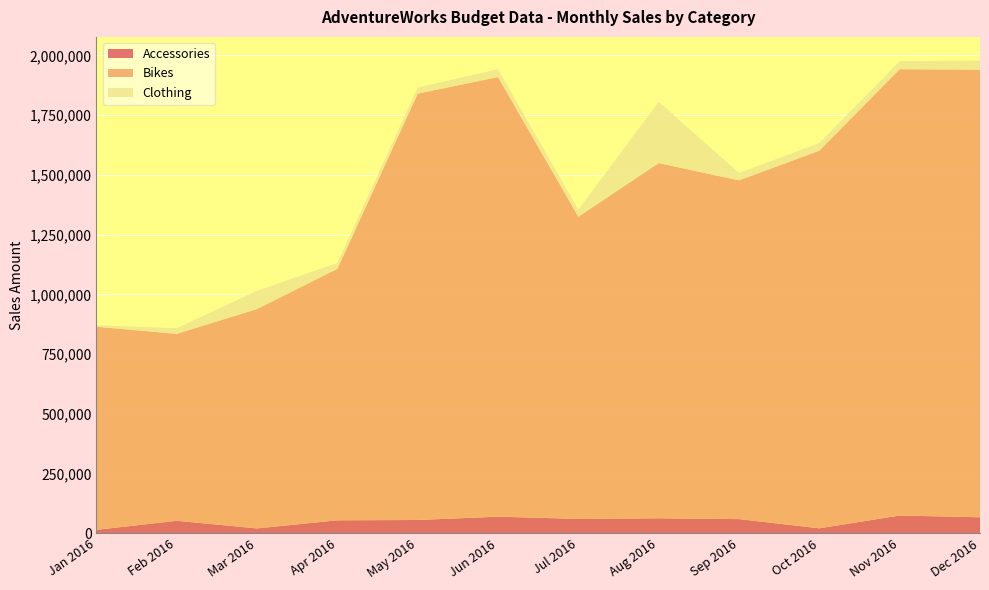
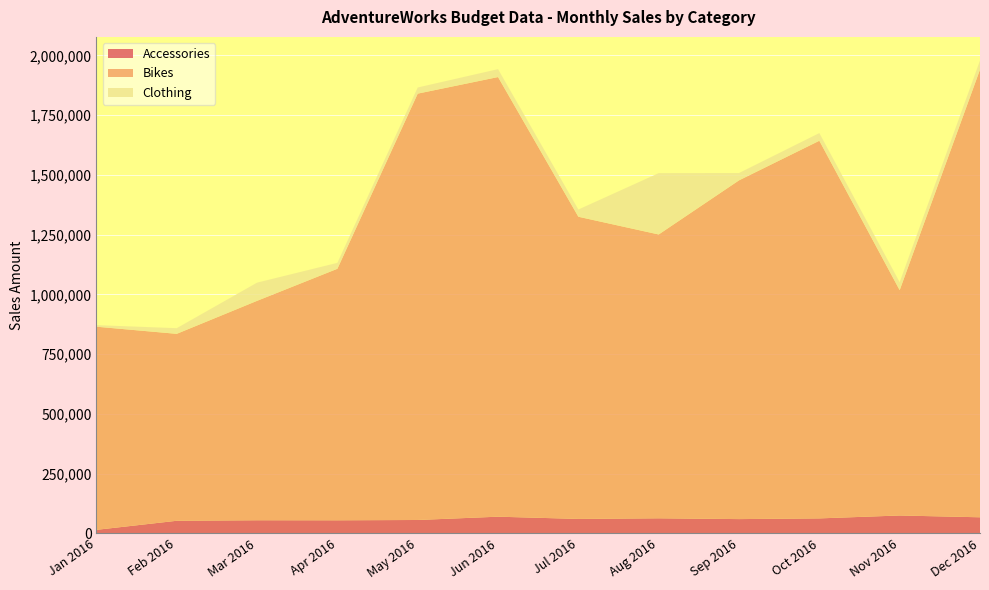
Accessories, Mar 2016: 20,000 -> 50,000
Bikes, Aug 2016: 1,490,000 -> 1,190,000
Accessories, Oct 2016: 20,000 -> 60,000
Bikes, Nov 2016: 1,870,000 -> 940,000
